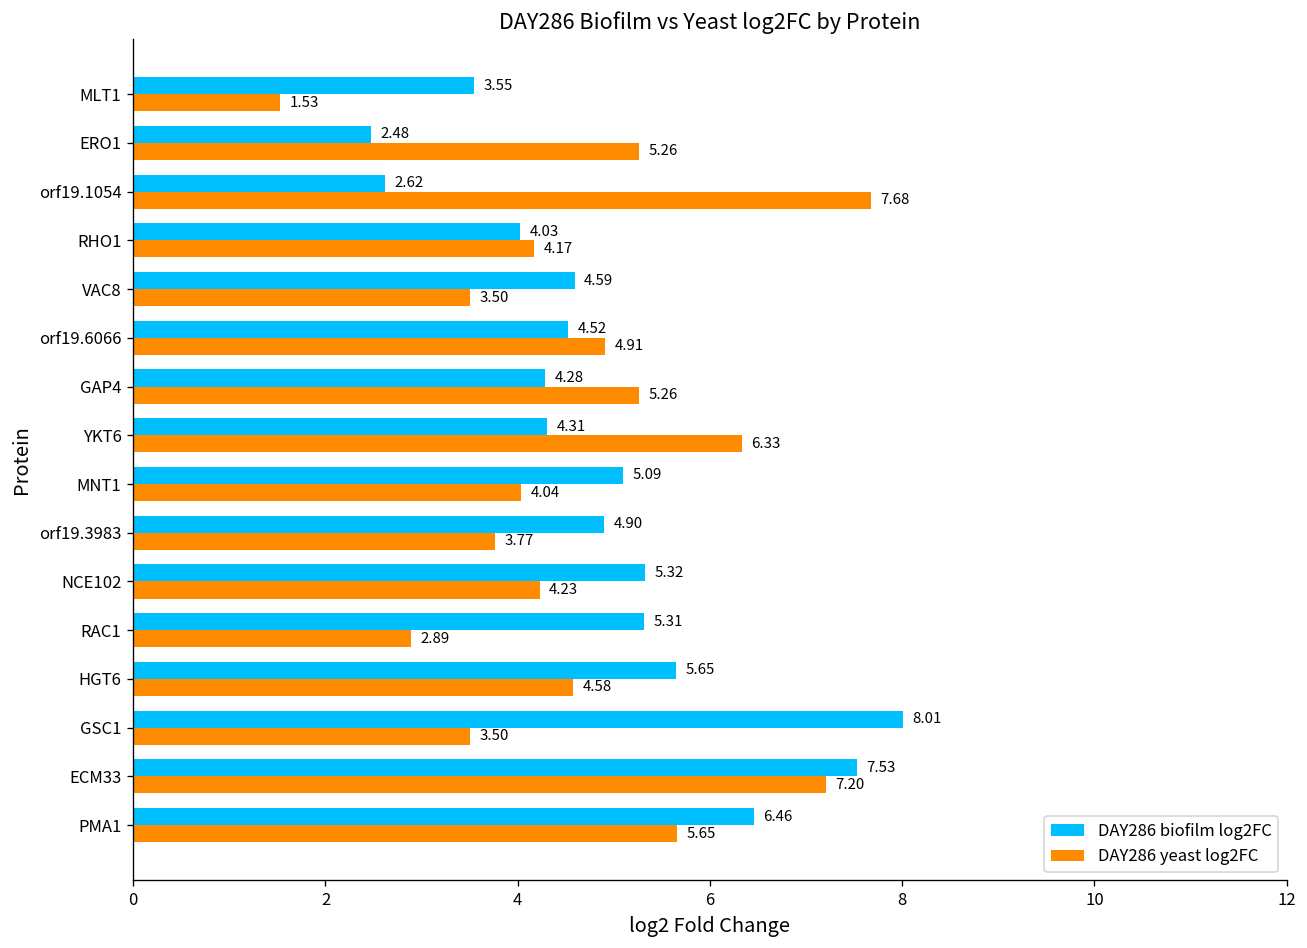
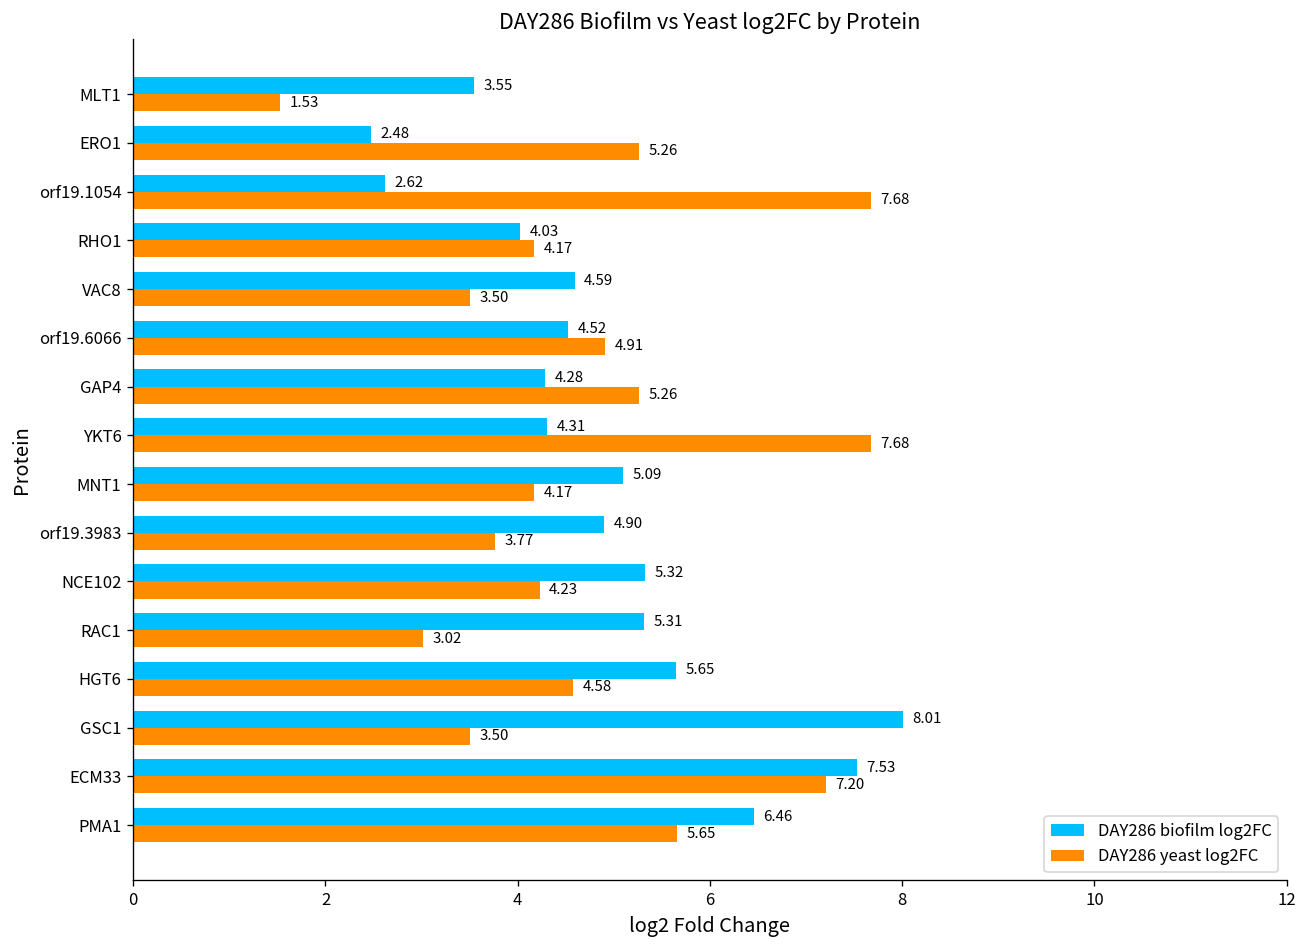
DAY286 yeast log2FC, YKT6: 6.33 -> 7.68
DAY286 yeast log2FC, MNT1: 4.04 -> 4.17
DAY286 yeast log2FC, RAC1: 2.89 -> 3.02
